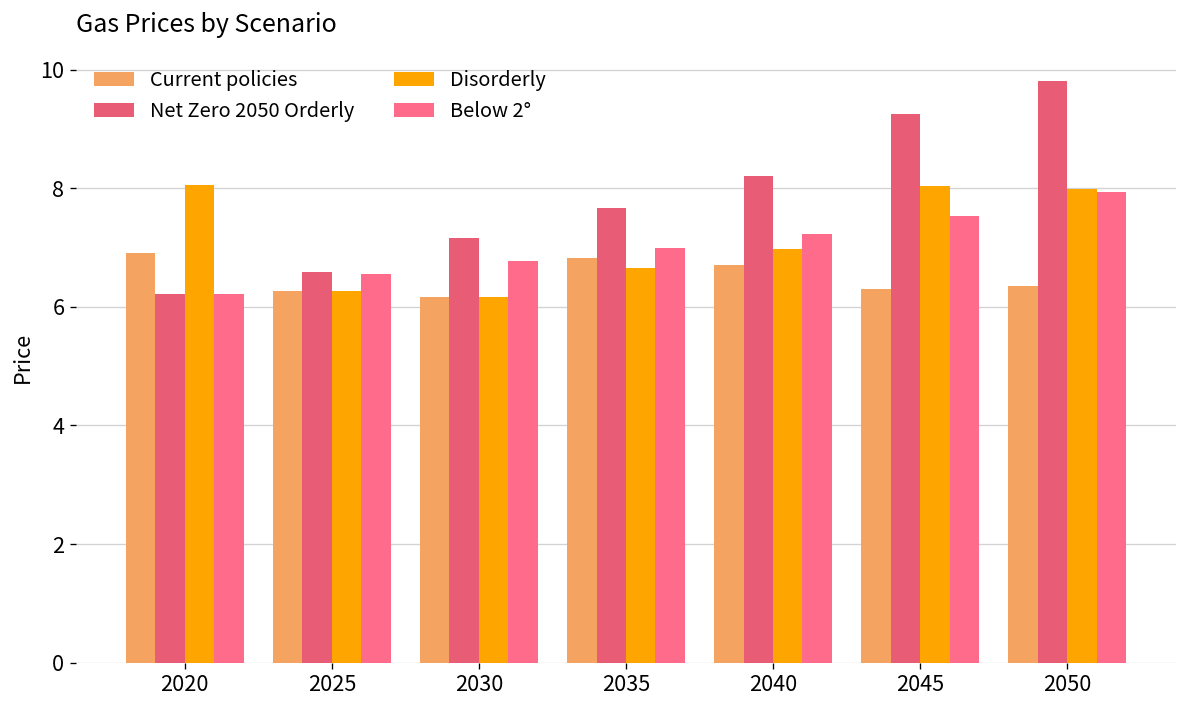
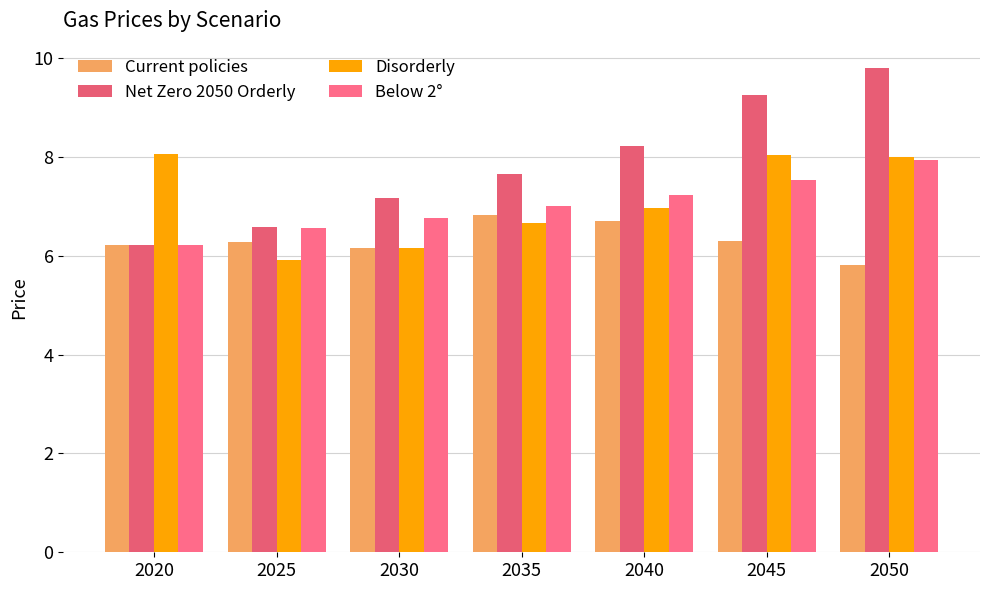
Current policies, 2020: 6.9 -> 6.2
Disorderly, 2025: 6.3 -> 5.9
Current policies, 2050: 6.4 -> 5.8
